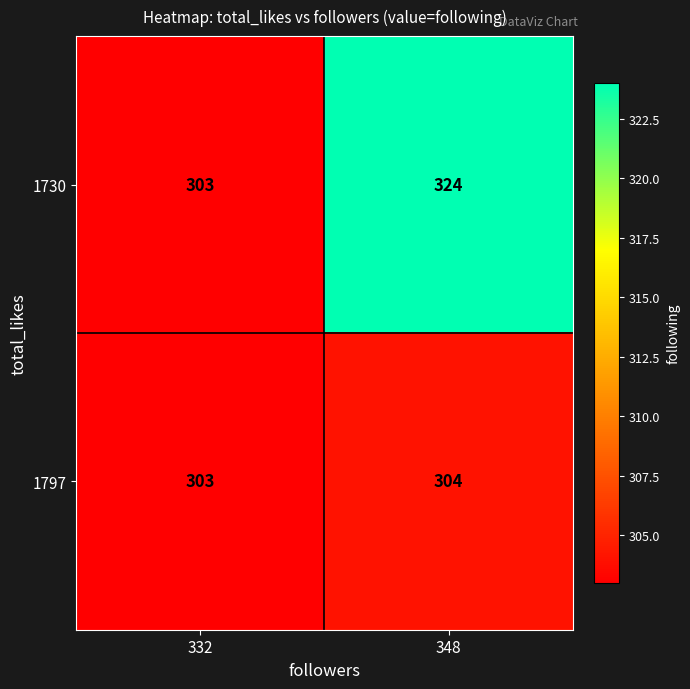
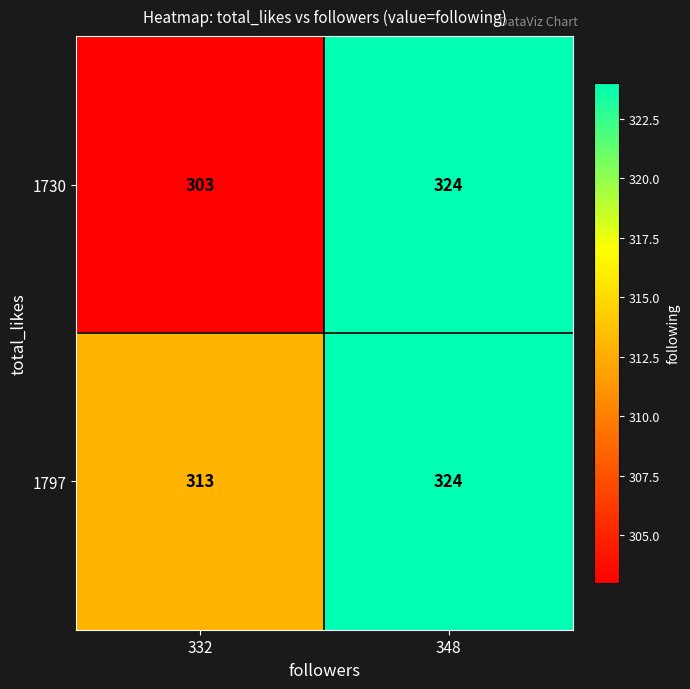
1797, 332: 303 -> 313
1797, 348: 304 -> 324
